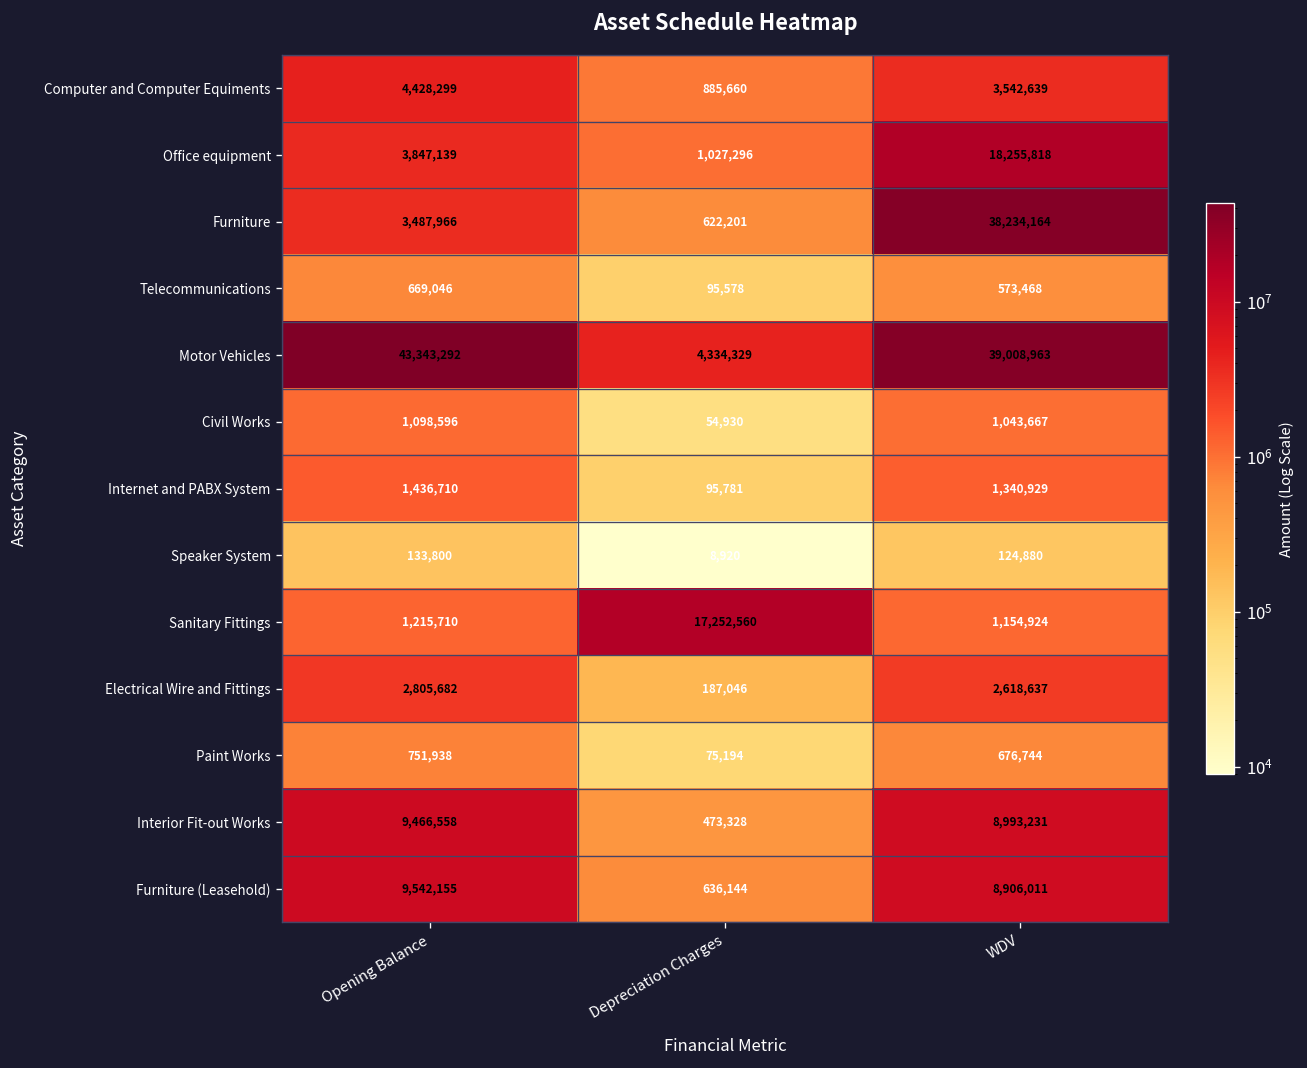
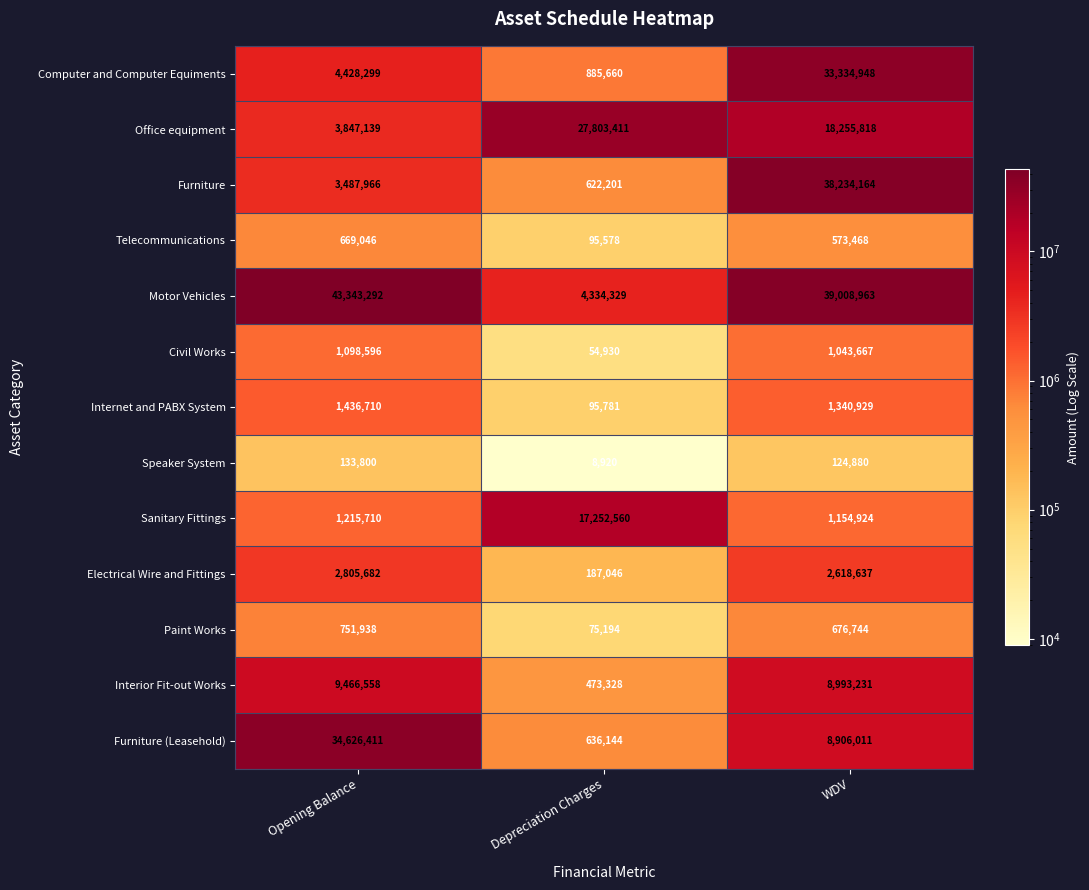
Computer and Computer Equiments, WDV: 3,542,639 -> 33,334,948
Office equipment, Depreciation Charges: 1,027,296 -> 27,803,411
Furniture (Leasehold), Opening Balance: 9,542,155 -> 34,626,411
